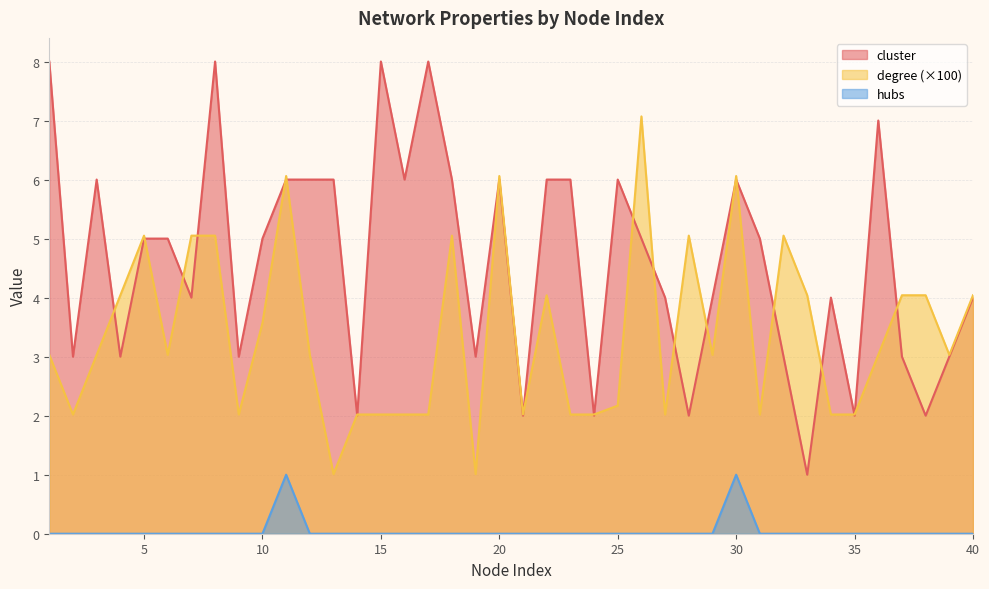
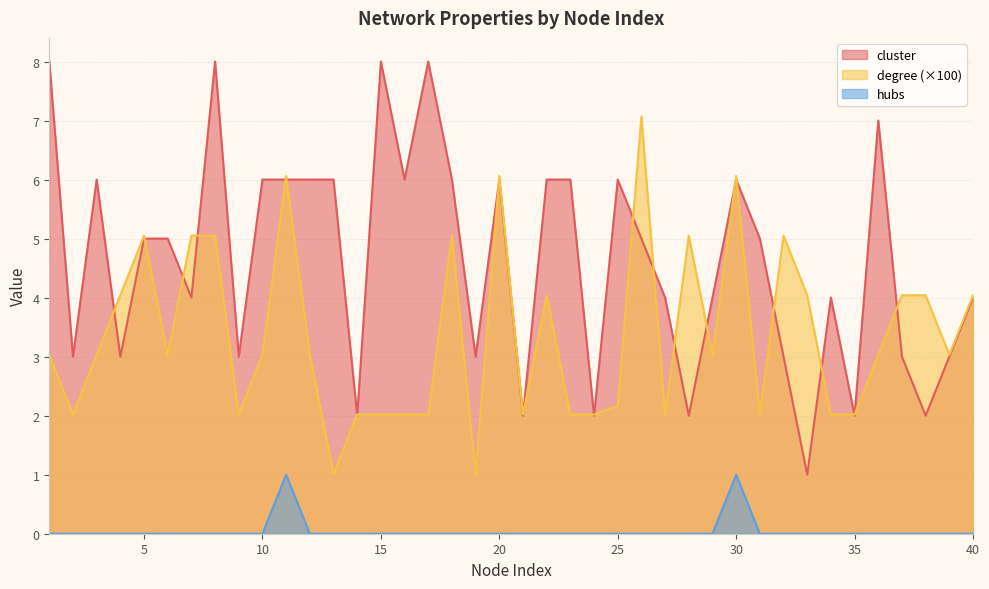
cluster, 10: 5 -> 6
degree (×100), 10: 3.6 -> 3.0
